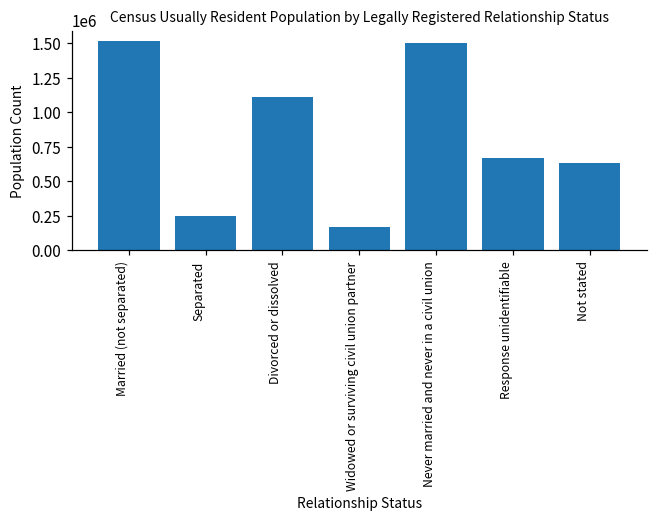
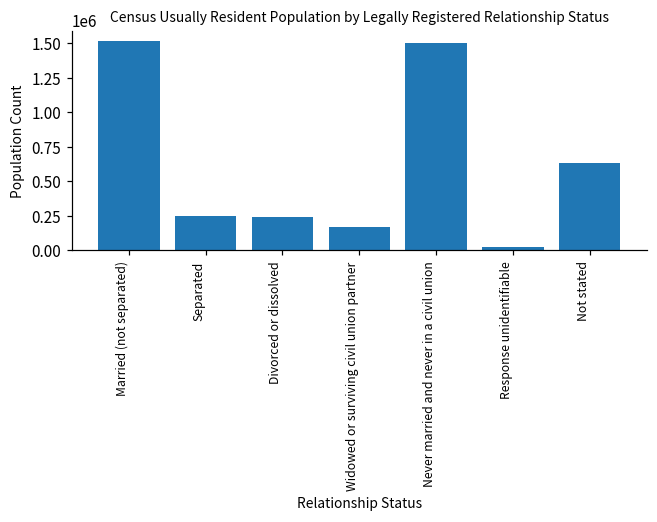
Divorced or dissolved: 1110000 -> 240000
Response unidentifiable: 670000 -> 30000
